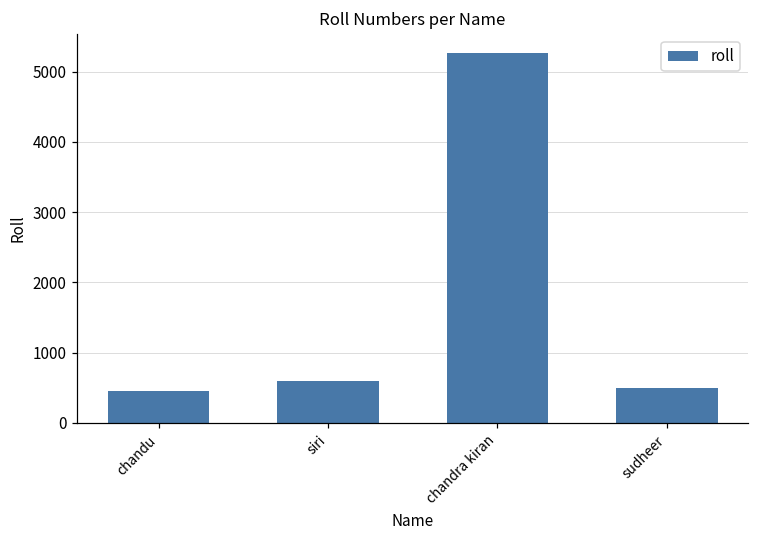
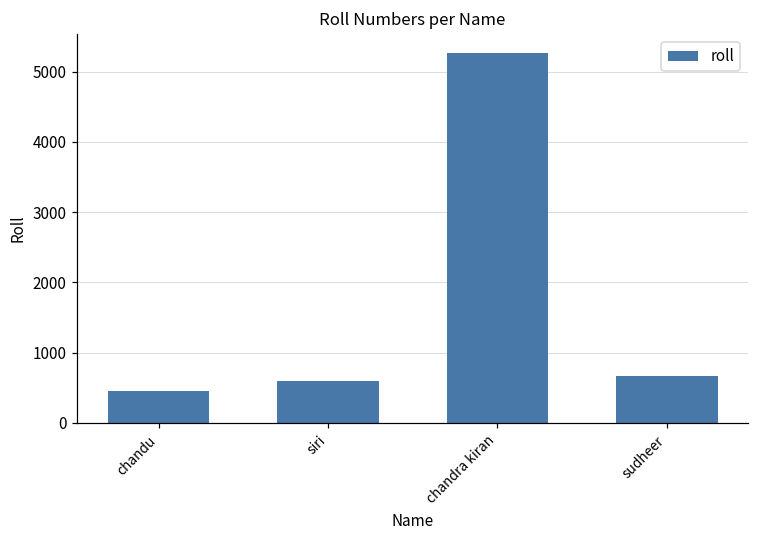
sudheer: 500 -> 700
